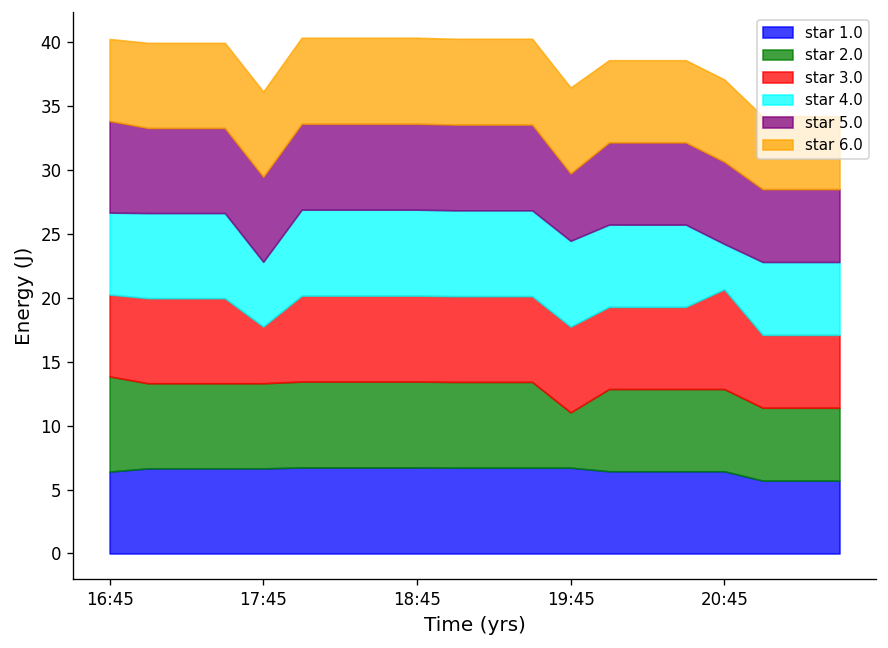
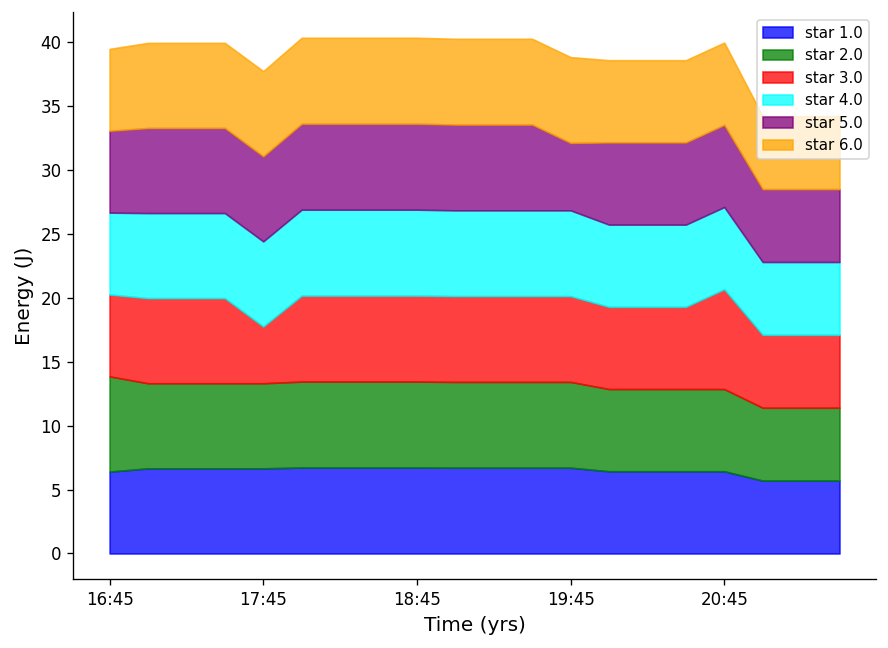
star 5.0, 16:45: 7.2 -> 6.4
star 4.0, 17:45: 5.1 -> 6.7
star 2.0, 19:45: 4.3 -> 6.7
star 4.0, 20:45: 3.5 -> 6.4
